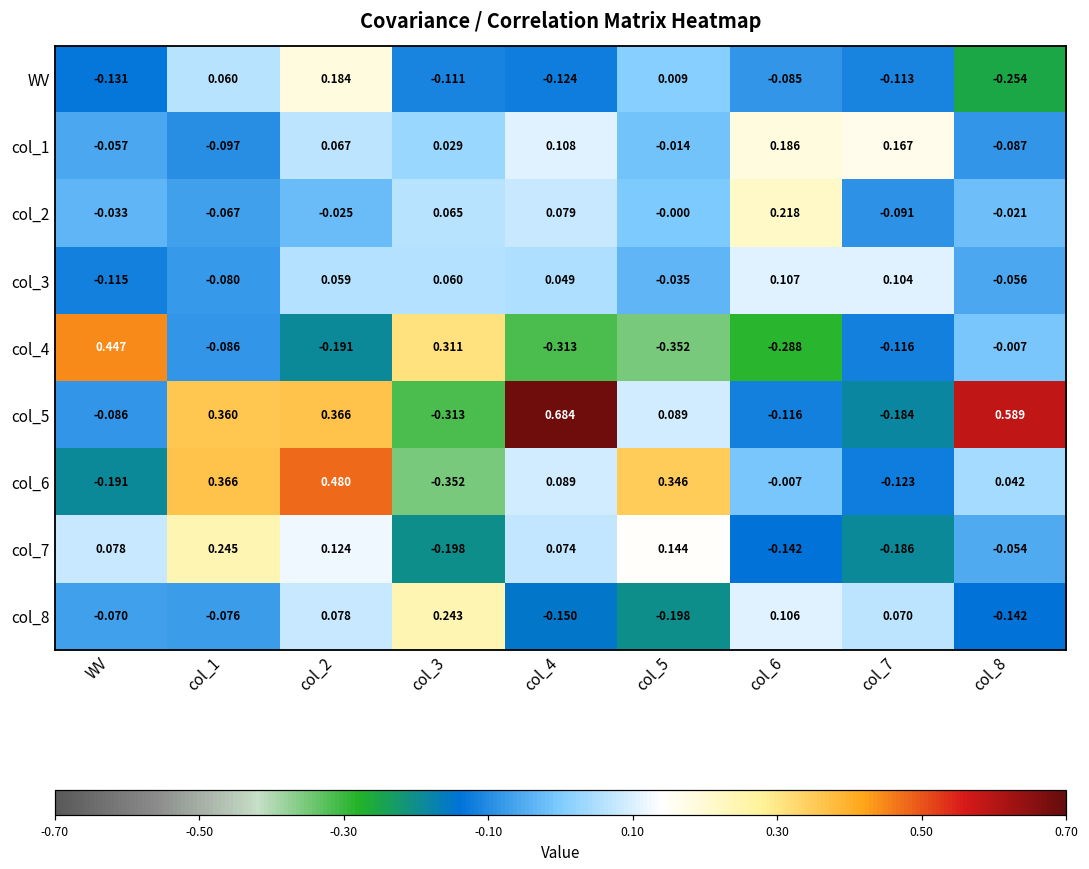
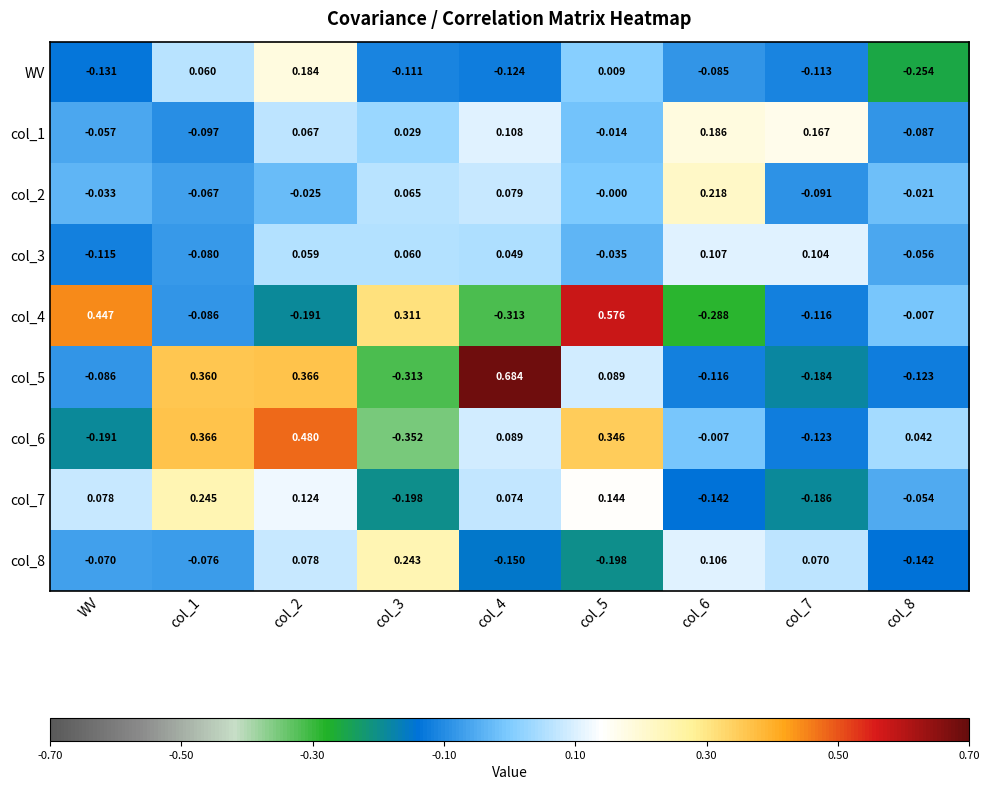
col_4, col_5: -0.352 -> 0.576
col_5, col_8: 0.589 -> -0.123
